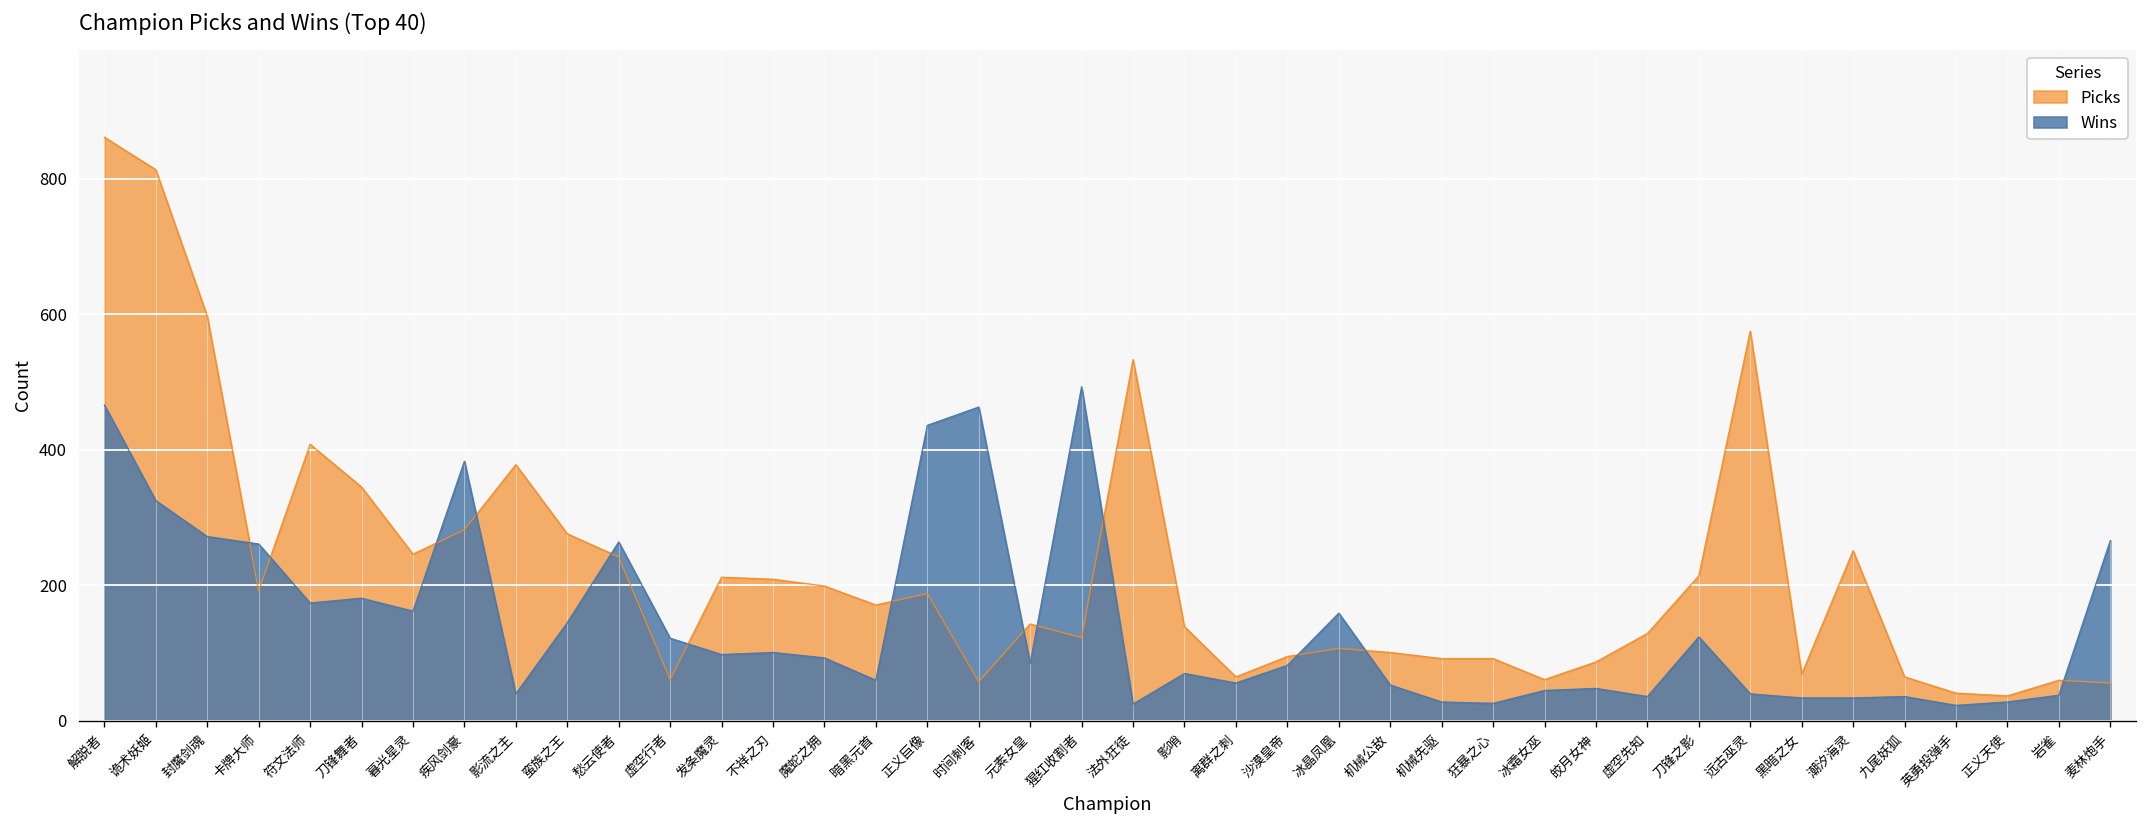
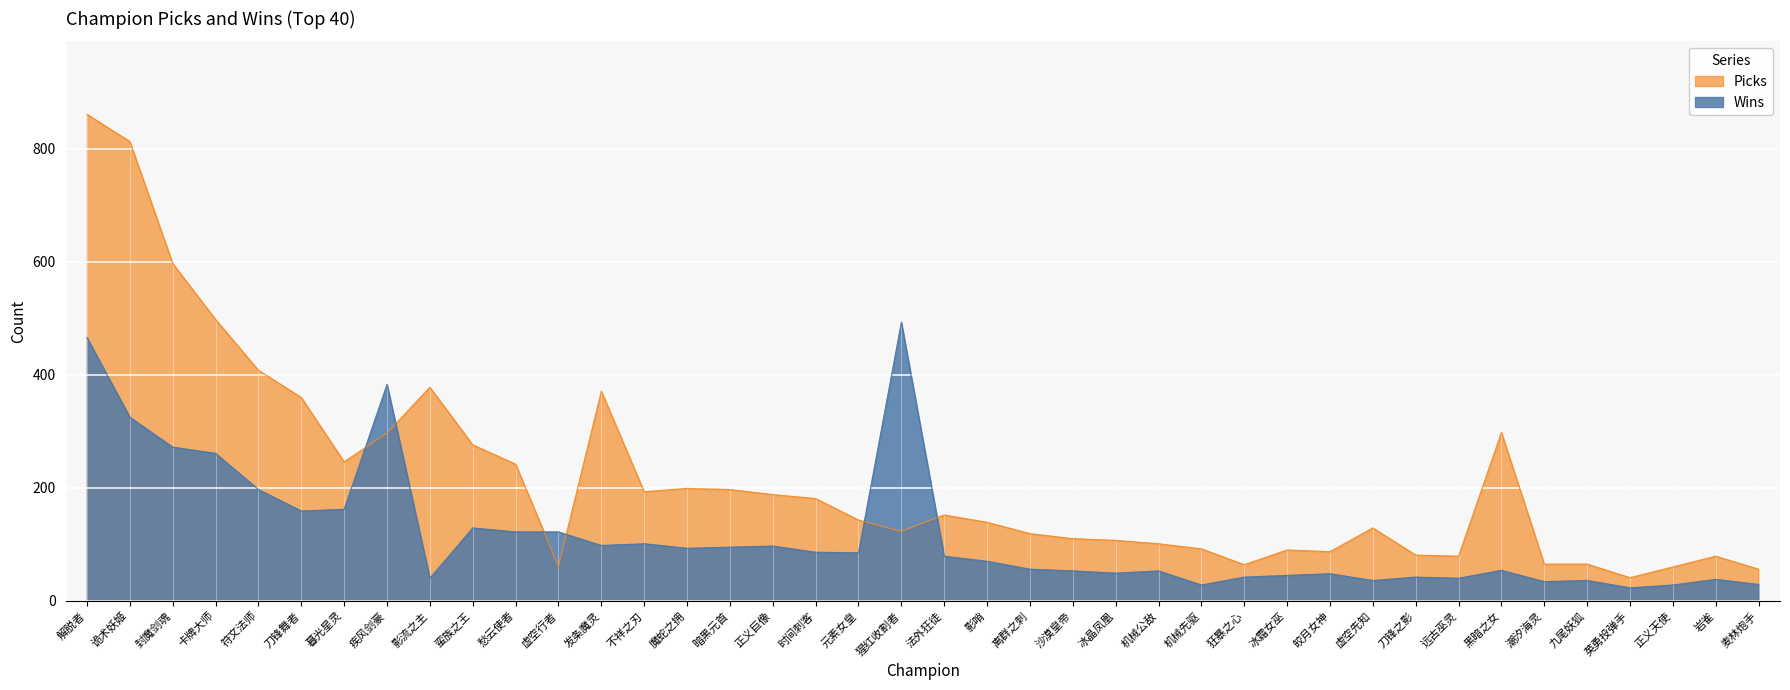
Picks, 卡牌大师: 190 -> 500
Wins, 符文法师: 170 -> 200
Picks, 刀锋舞者: 350 -> 360
Wins, 刀锋舞者: 180 -> 160
Picks, 疾风剑豪: 280 -> 300
Wins, 蛮族之王: 150 -> 130
Wins, 愁云使者: 260 -> 120
Picks, 发条魔灵: 210 -> 370
Picks, 不祥之刃: 210 -> 190
Picks, 暗黑元首: 170 -> 200
Wins, 暗黑元首: 60 -> 100
Wins, 正义巨像: 440 -> 100
Picks, 时间刺客: 60 -> 180
Wins, 时间刺客: 460 -> 90
Picks, 法外狂徒: 530 -> 150
Wins, 法外狂徒: 30 -> 80
Picks, 离群之刺: 70 -> 120
Picks, 沙漠皇帝: 100 -> 110
Wins, 沙漠皇帝: 80 -> 50
Wins, 冰晶凤凰: 160 -> 50
Picks, 狂暴之心: 90 -> 60
Wins, 狂暴之心: 30 -> 40
Picks, 冰霜女巫: 60 -> 90
Picks, 刀锋之影: 210 -> 80
Wins, 刀锋之影: 120 -> 40
Picks, 远古巫灵: 580 -> 80
Picks, 黑暗之女: 70 -> 300
Wins, 黑暗之女: 30 -> 50
Picks, 潮汐海灵: 250 -> 70
Picks, 正义天使: 40 -> 60
Picks, 岩雀: 60 -> 80
Wins, 麦林炮手: 270 -> 30
